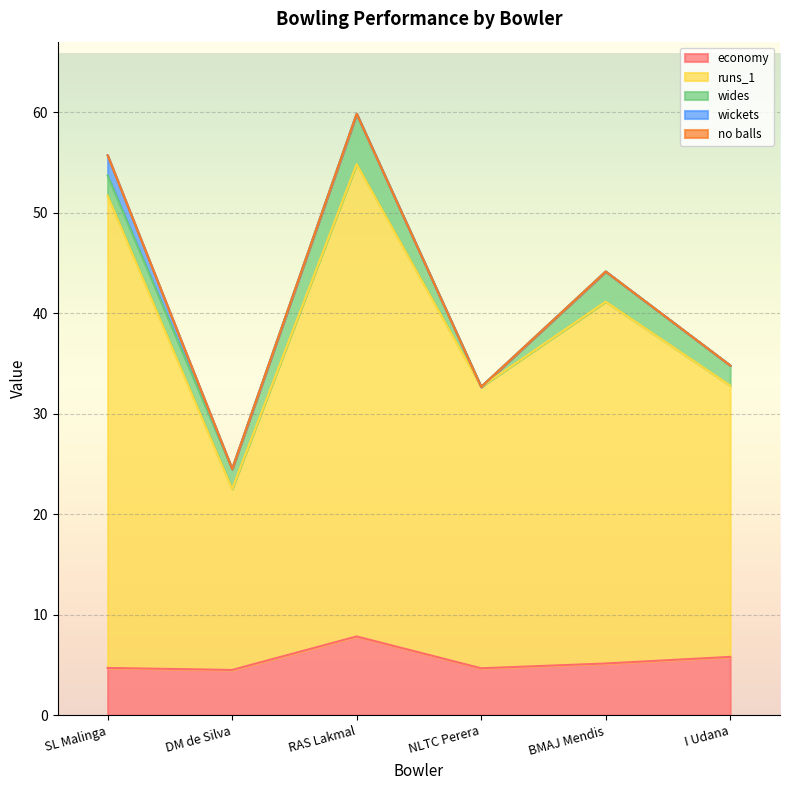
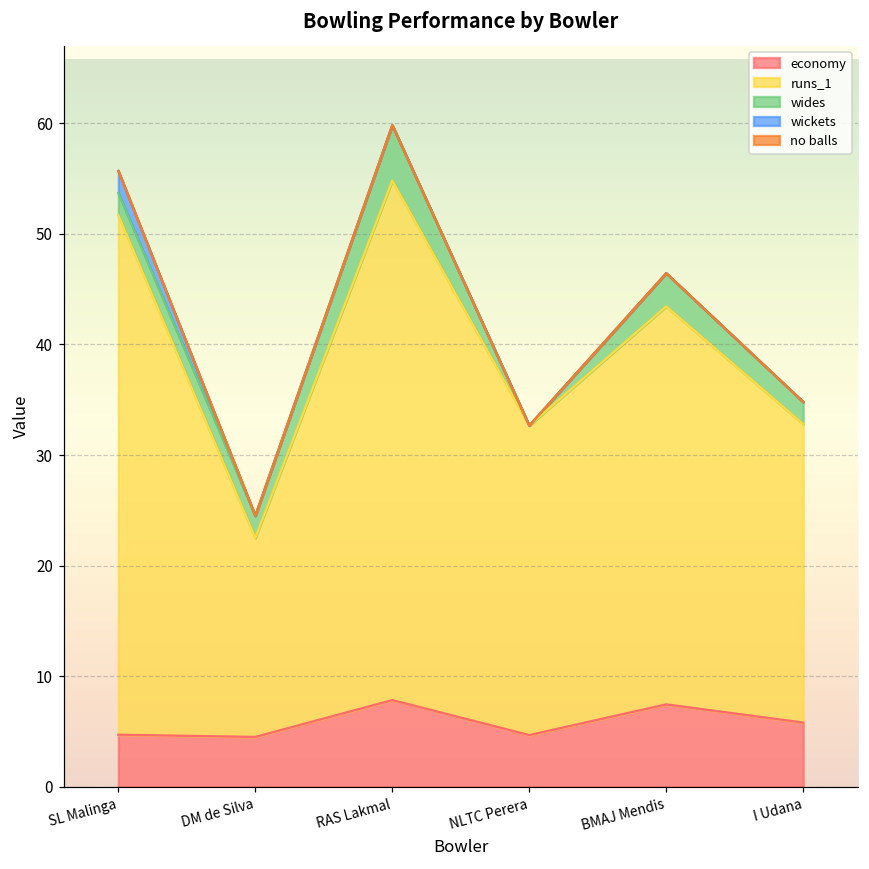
economy, BMAJ Mendis: 5.1 -> 7.4
